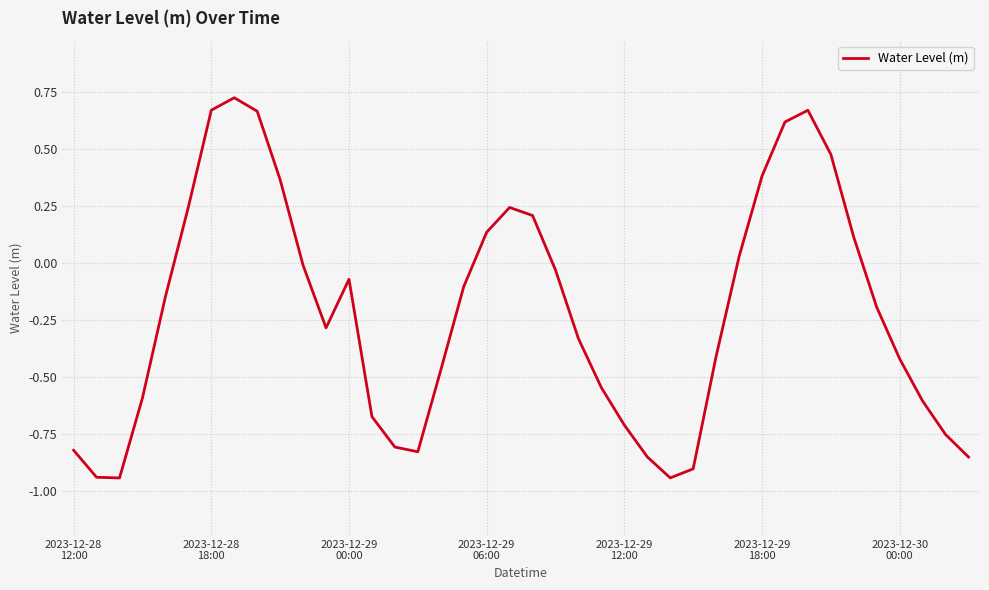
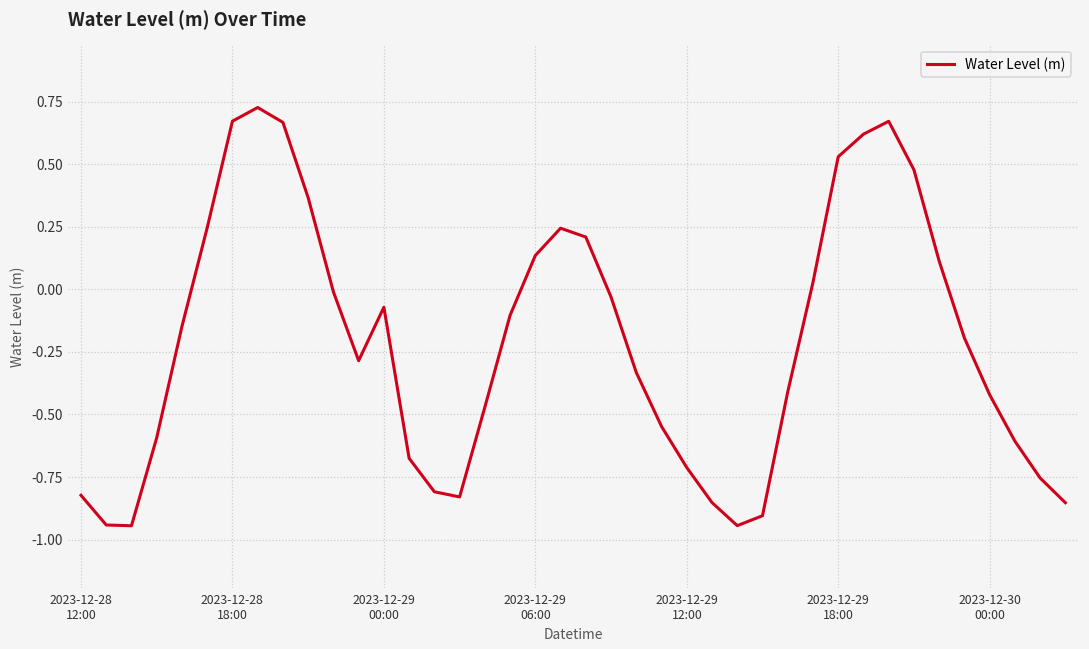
2023-12-29 18:00: 0.38 -> 0.53
